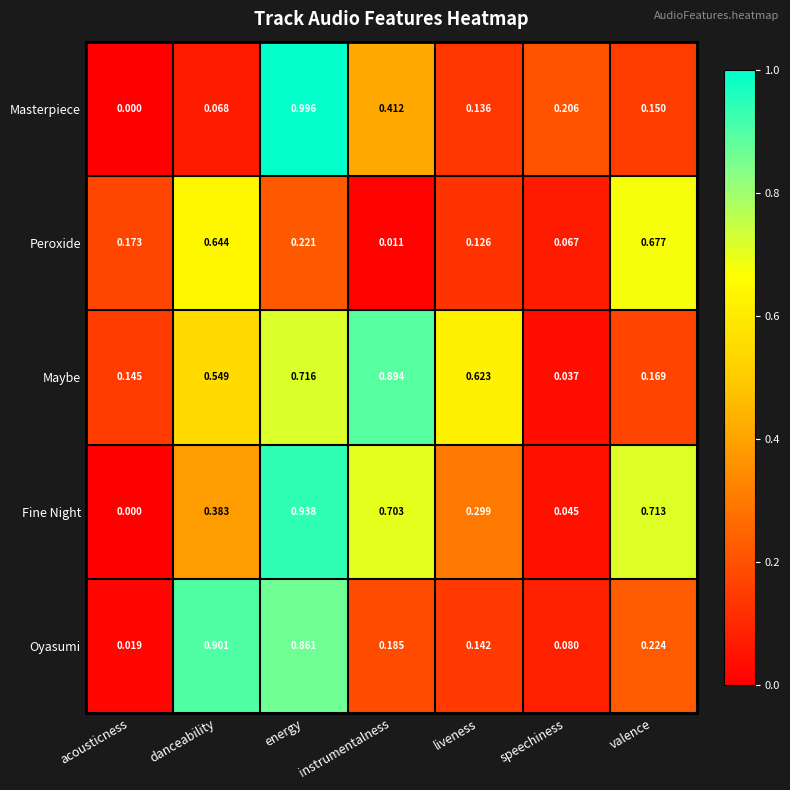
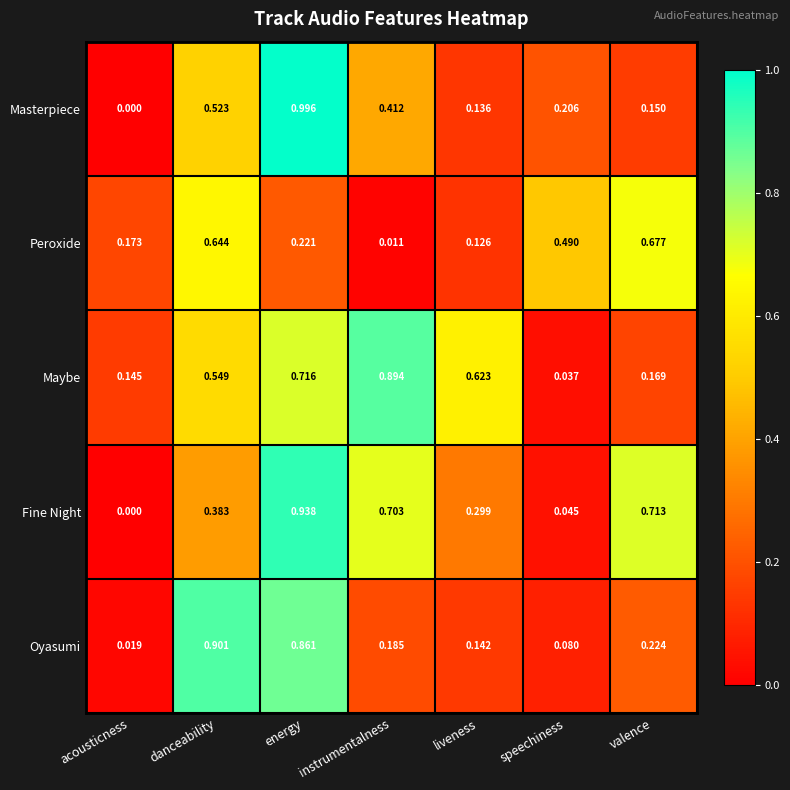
Masterpiece, danceability: 0.068 -> 0.523
Peroxide, speechiness: 0.067 -> 0.490
